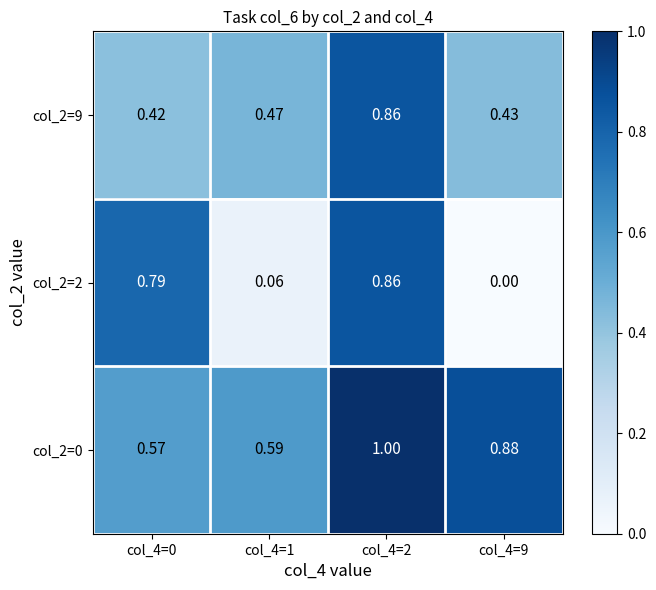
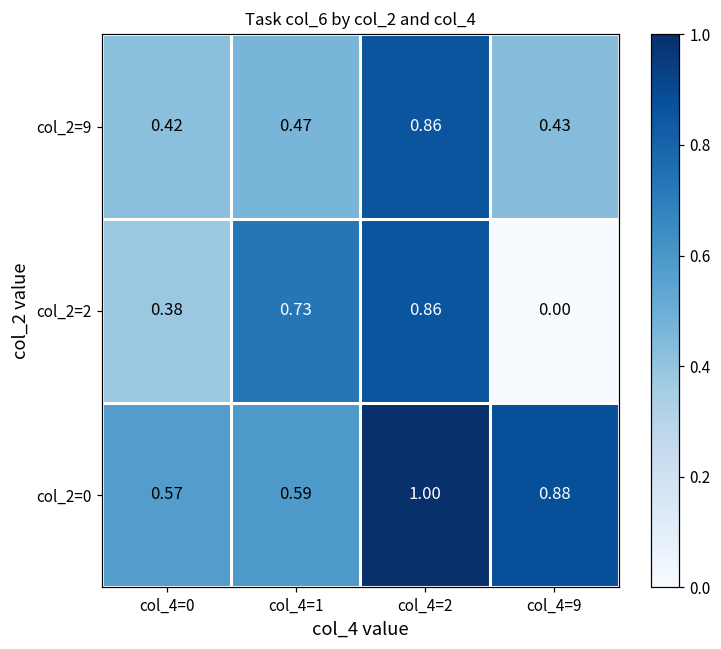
col_2=2, col_4=0: 0.79 -> 0.38
col_2=2, col_4=1: 0.06 -> 0.73
